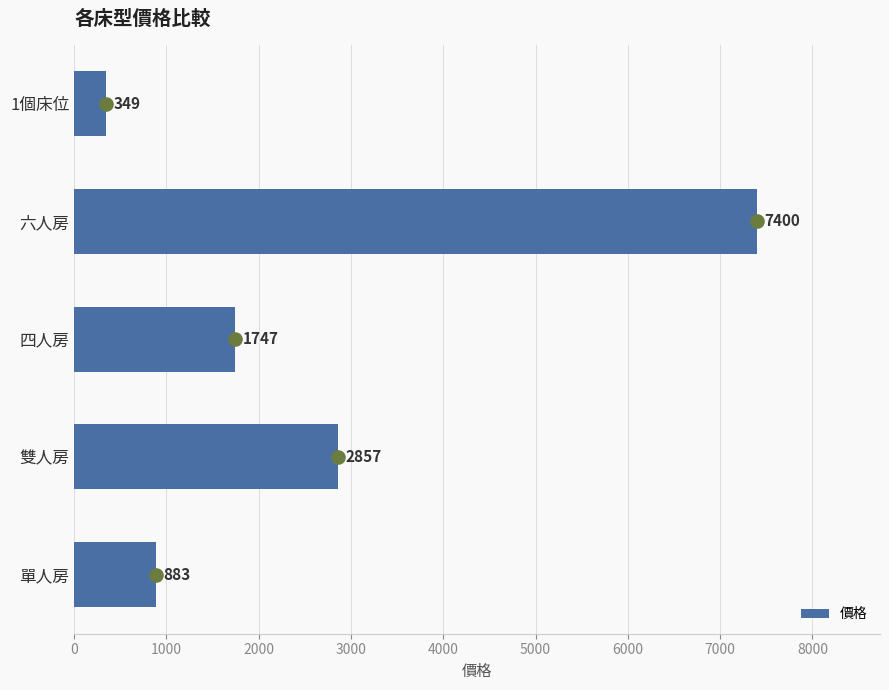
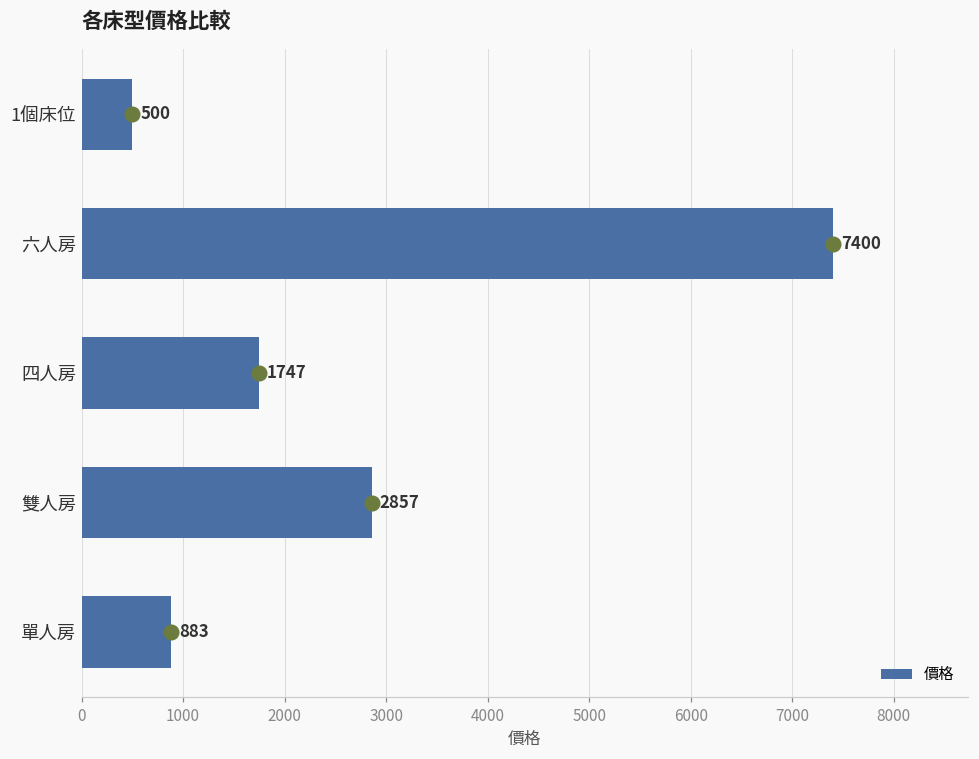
價格, 1個床位: 349 -> 500
